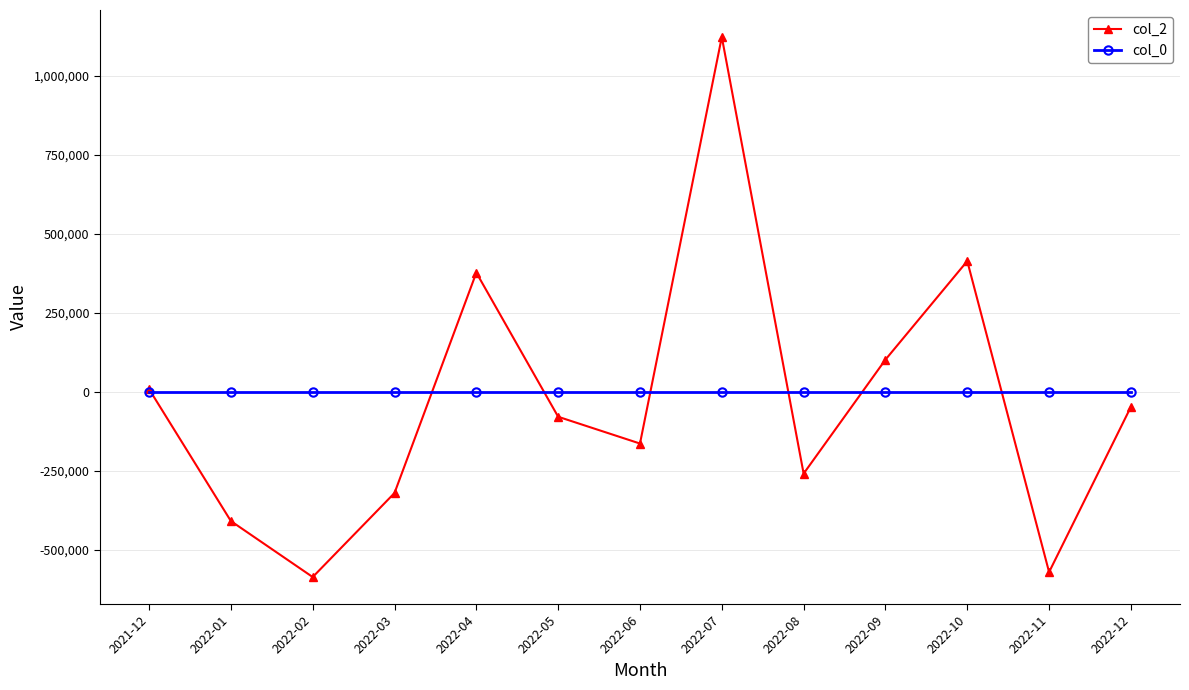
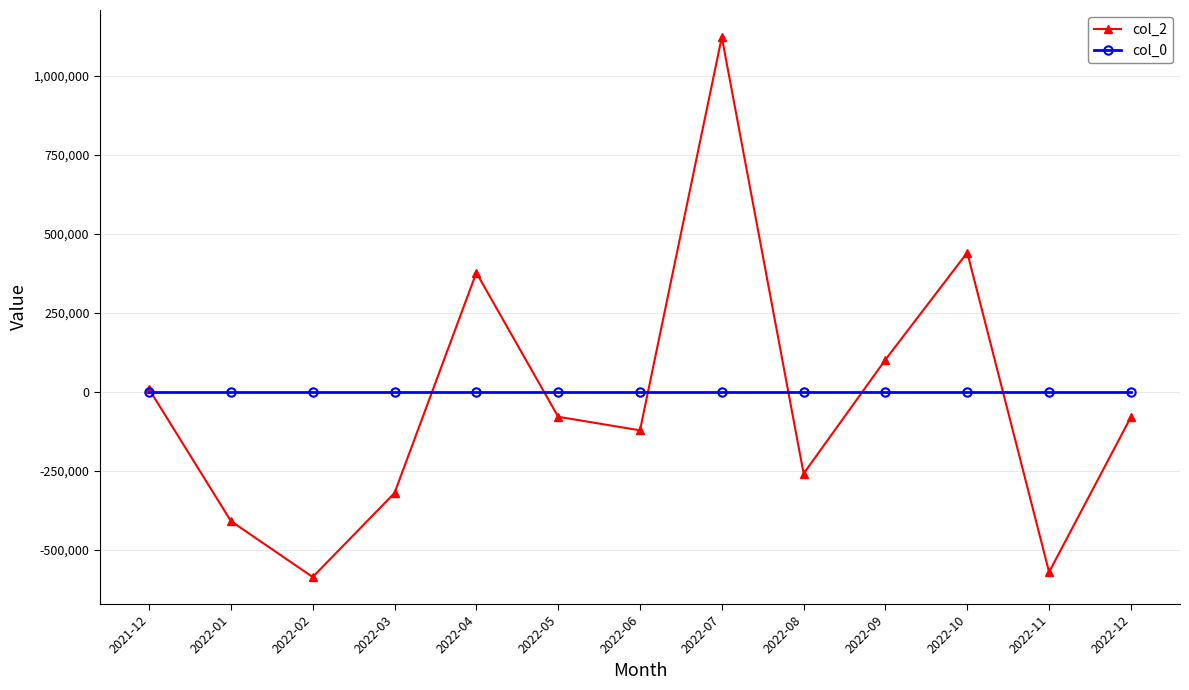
col_2, 2022-06: -160,000 -> -120,000
col_2, 2022-10: 410,000 -> 440,000
col_2, 2022-12: -50,000 -> -80,000
